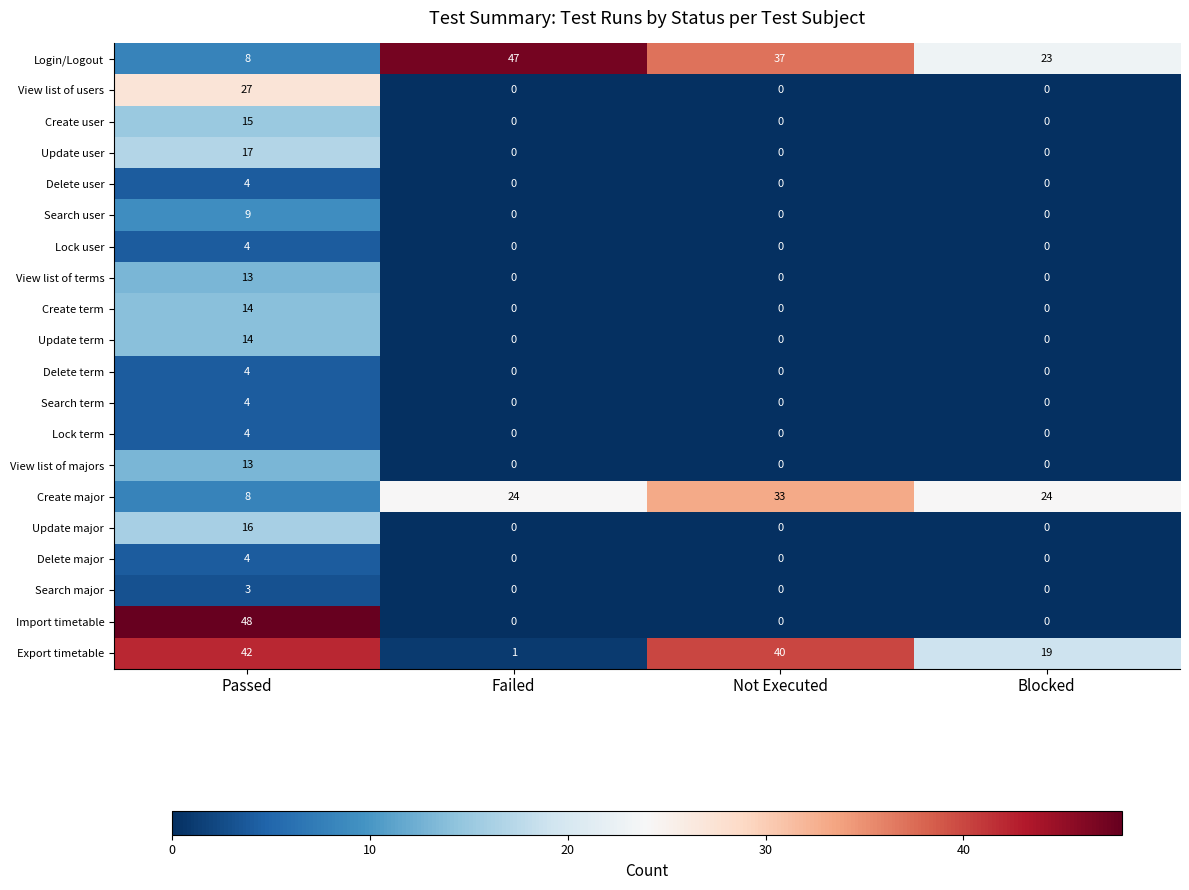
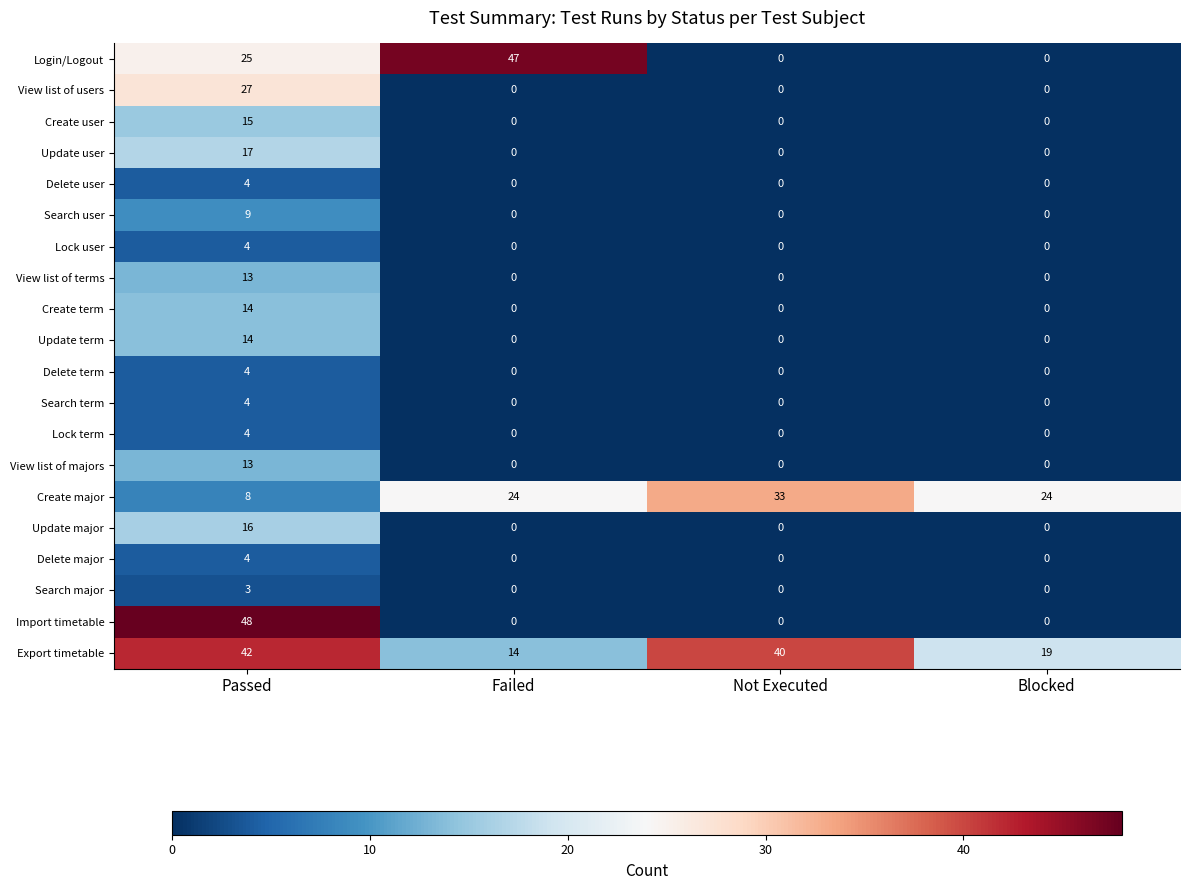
Login/Logout, Passed: 8 -> 25
Login/Logout, Not Executed: 37 -> 0
Login/Logout, Blocked: 23 -> 0
Export timetable, Failed: 1 -> 14
